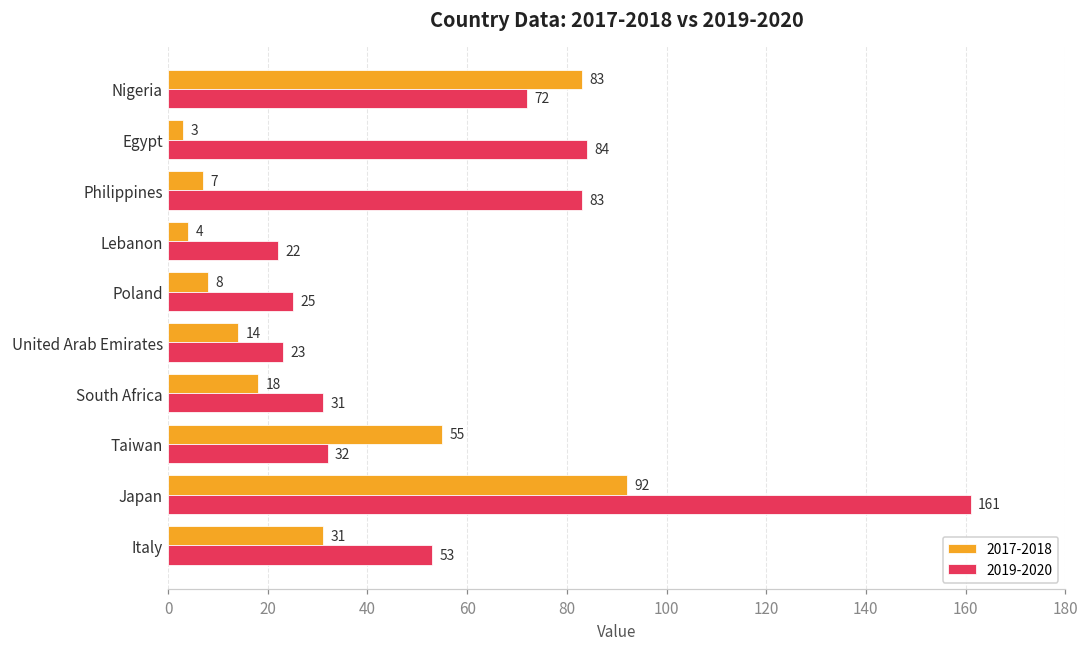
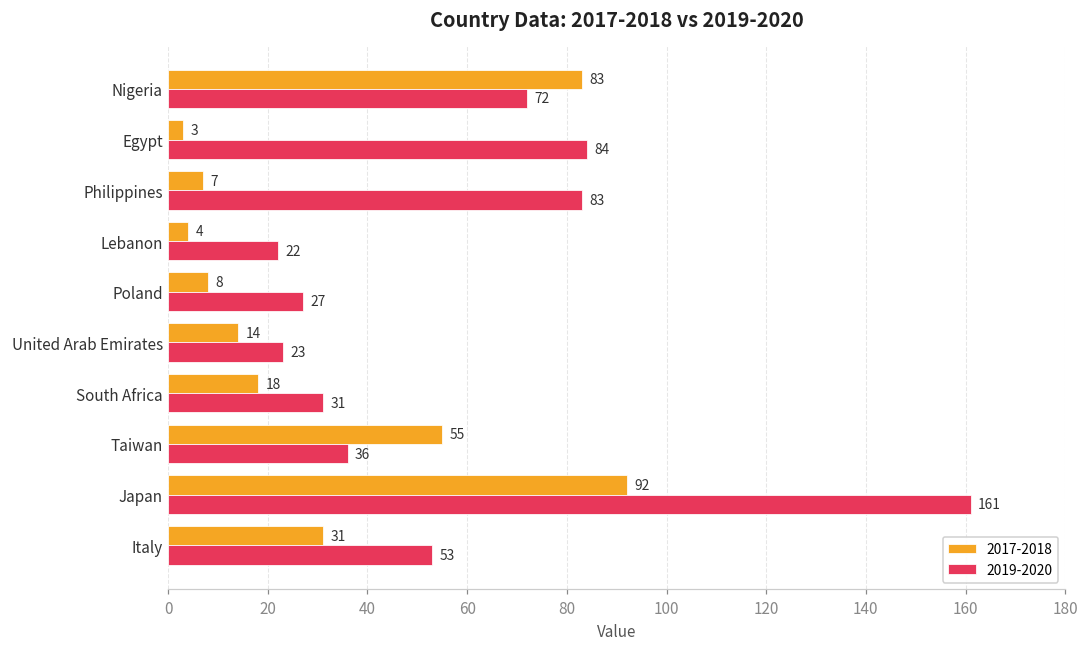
2019-2020, Poland: 25 -> 27
2019-2020, Taiwan: 32 -> 36
